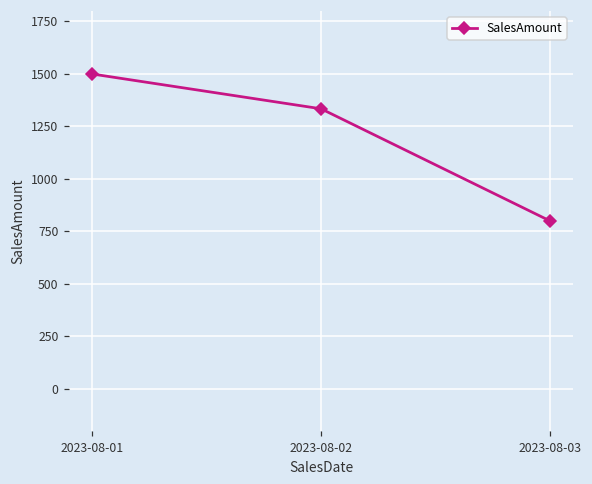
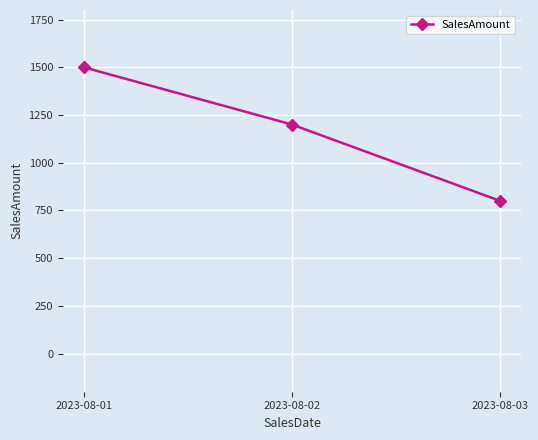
2023-08-02: 1330 -> 1200
